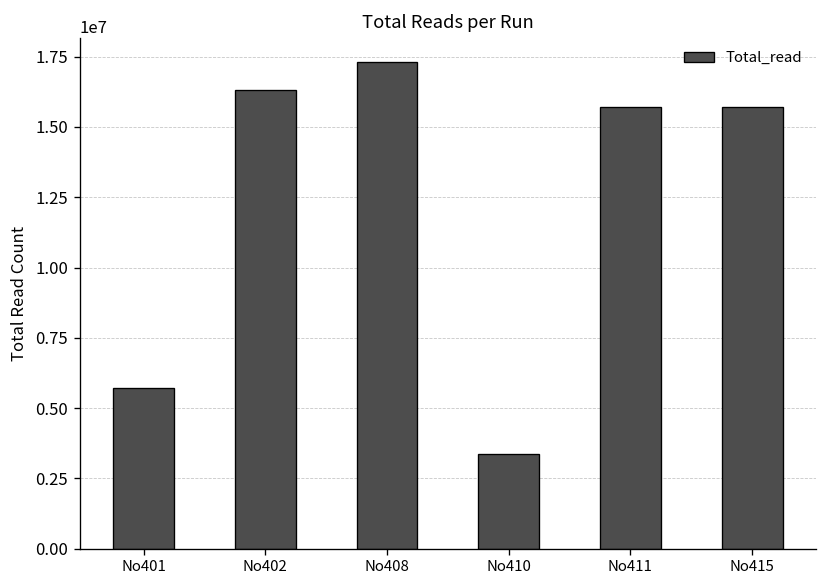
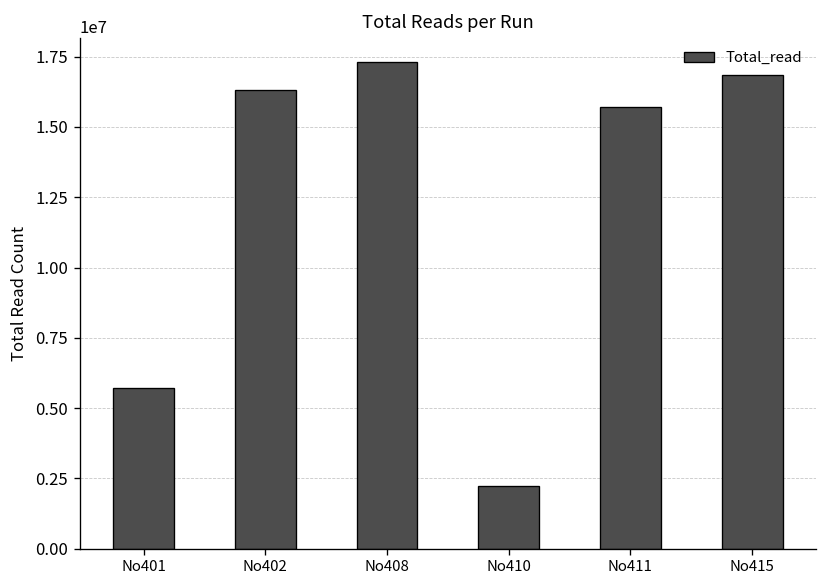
No410: 3400000 -> 2200000
No415: 15700000 -> 16900000
